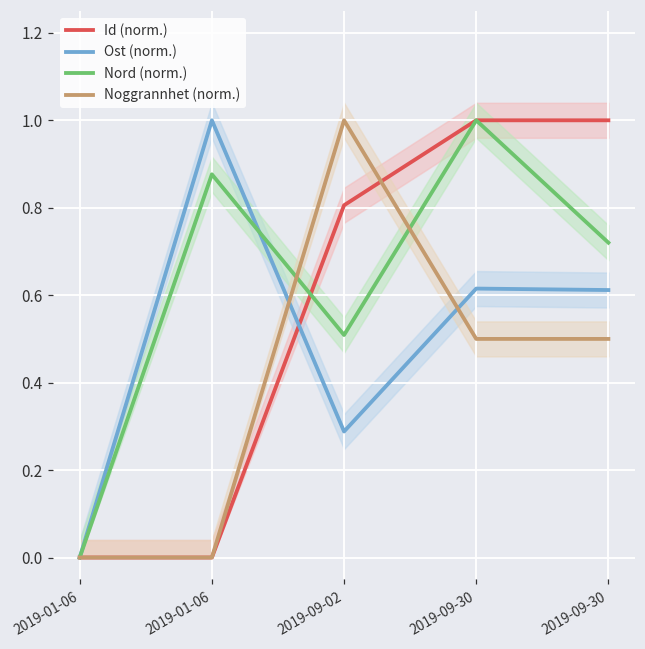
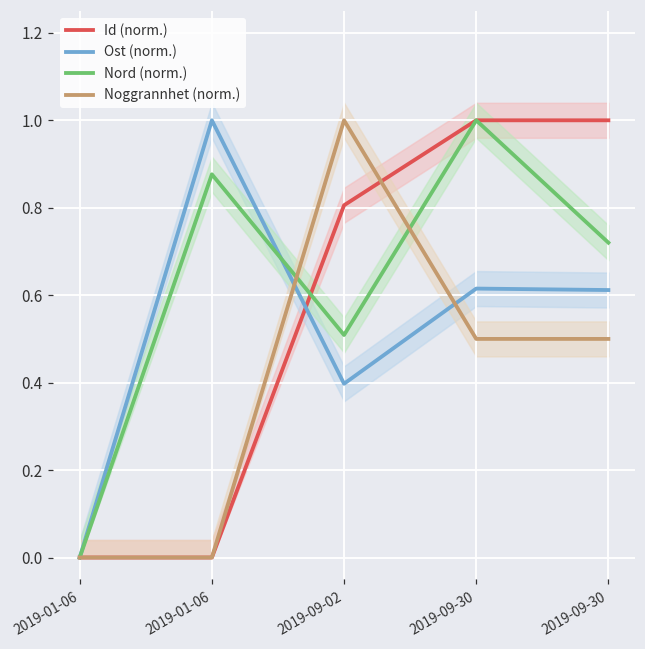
Ost (norm.), 2019-09-02: 0.29 -> 0.40
